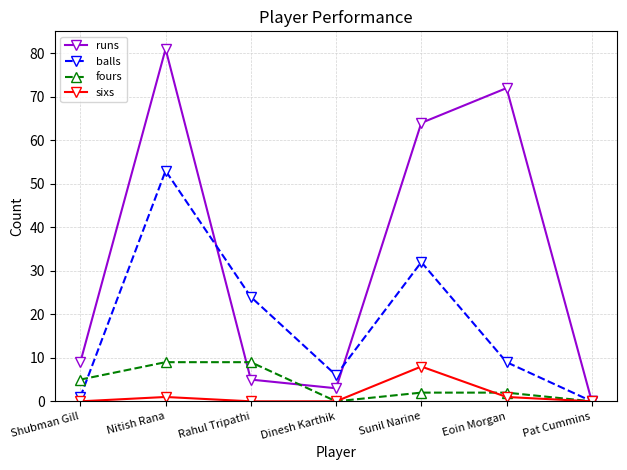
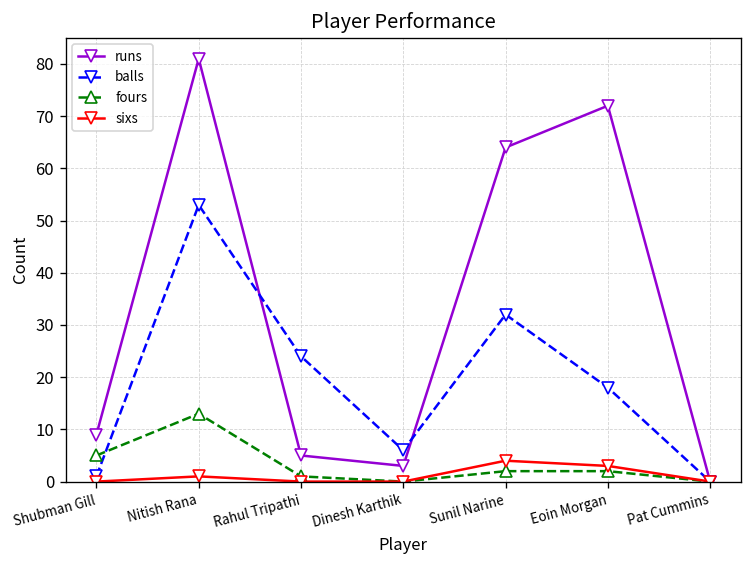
fours, Nitish Rana: 9 -> 13
fours, Rahul Tripathi: 9 -> 1
sixs, Sunil Narine: 8 -> 4
balls, Eoin Morgan: 9 -> 18
sixs, Eoin Morgan: 1 -> 3
